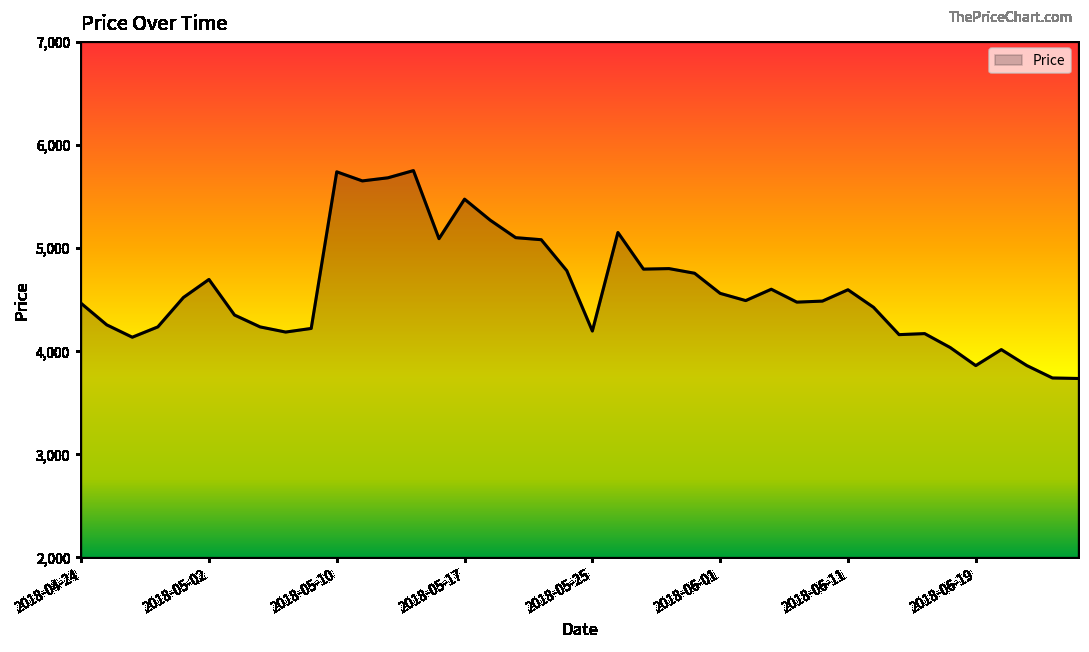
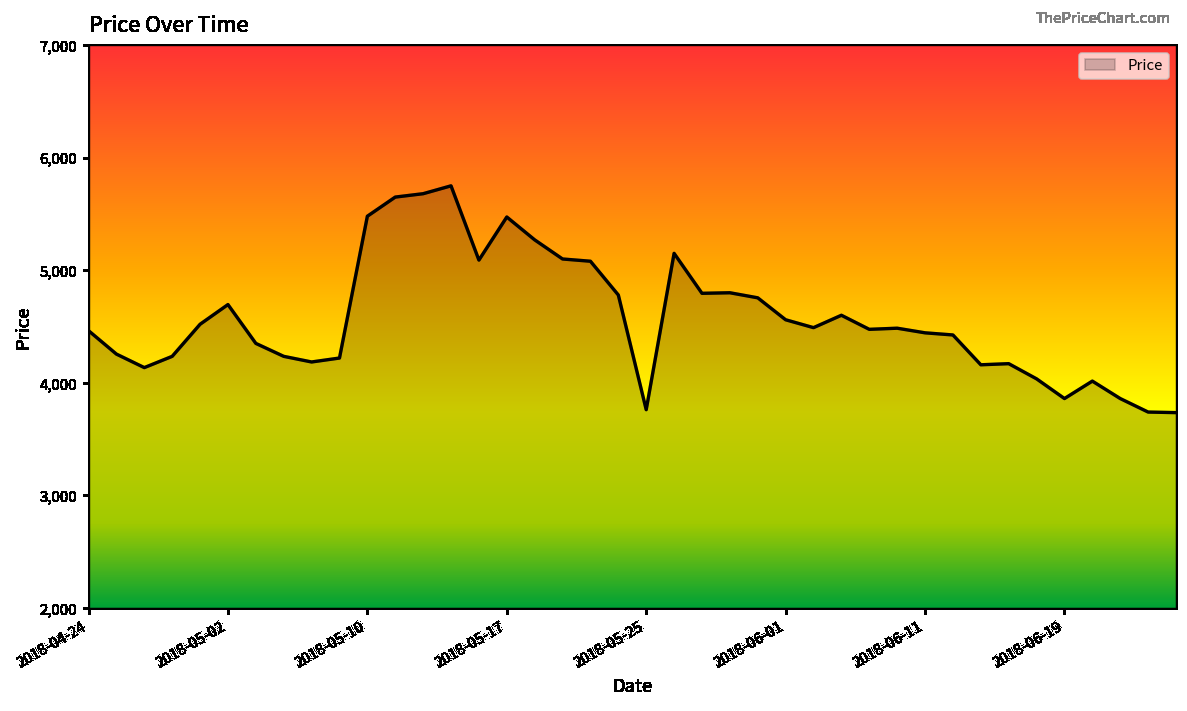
2018-05-10: 5,700 -> 5,500
2018-05-25: 4,200 -> 3,800
2018-06-11: 4,600 -> 4,400
